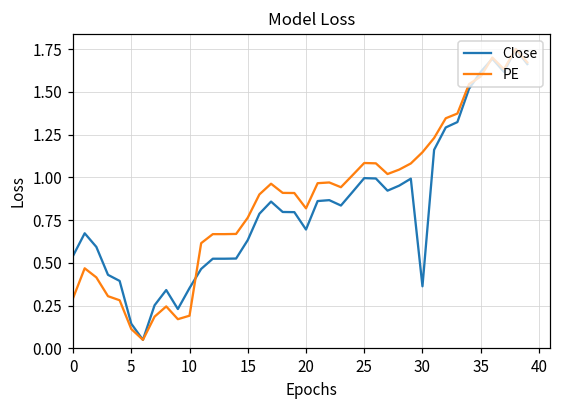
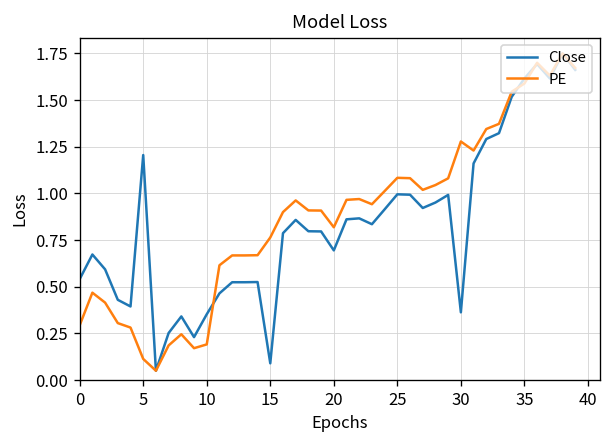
Close, 5: 0.14 -> 1.21
Close, 15: 0.63 -> 0.09
PE, 30: 1.15 -> 1.28
